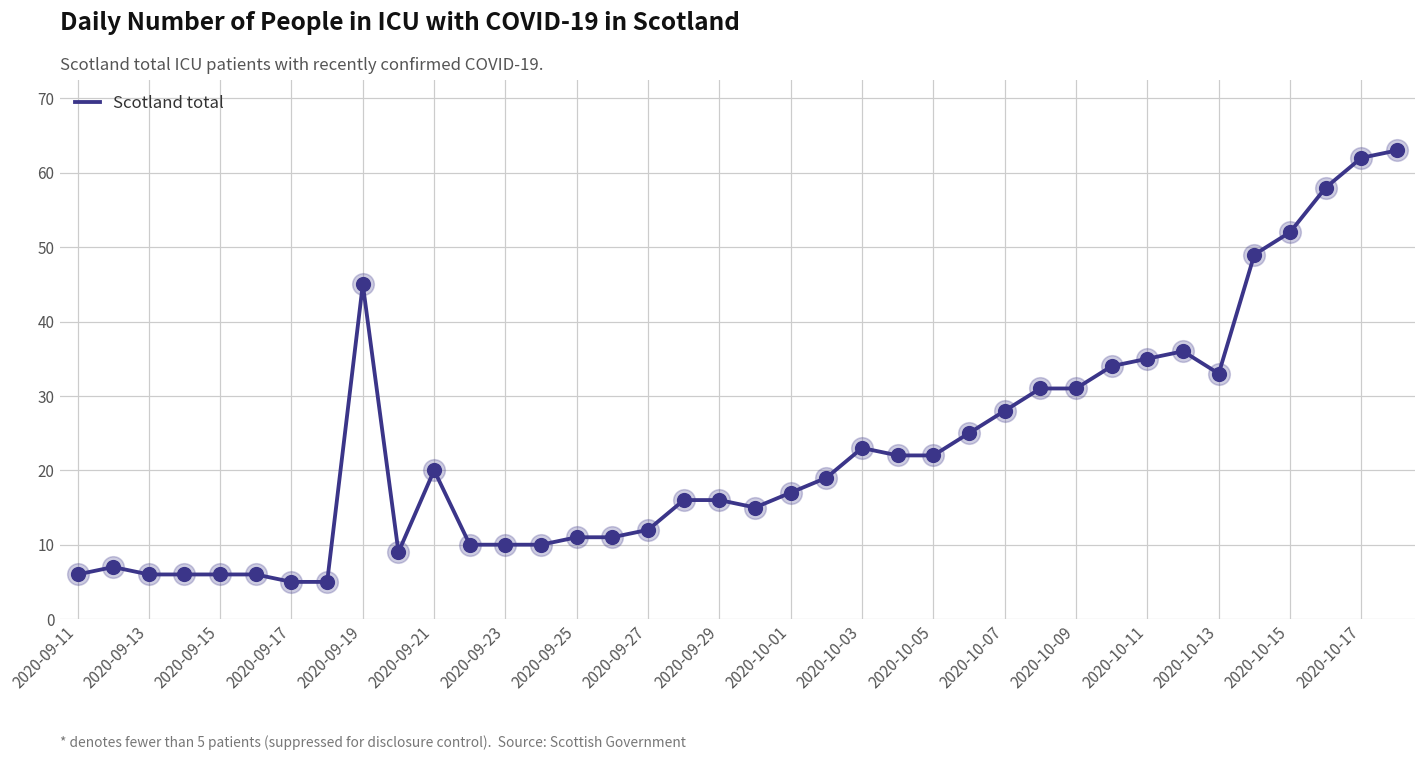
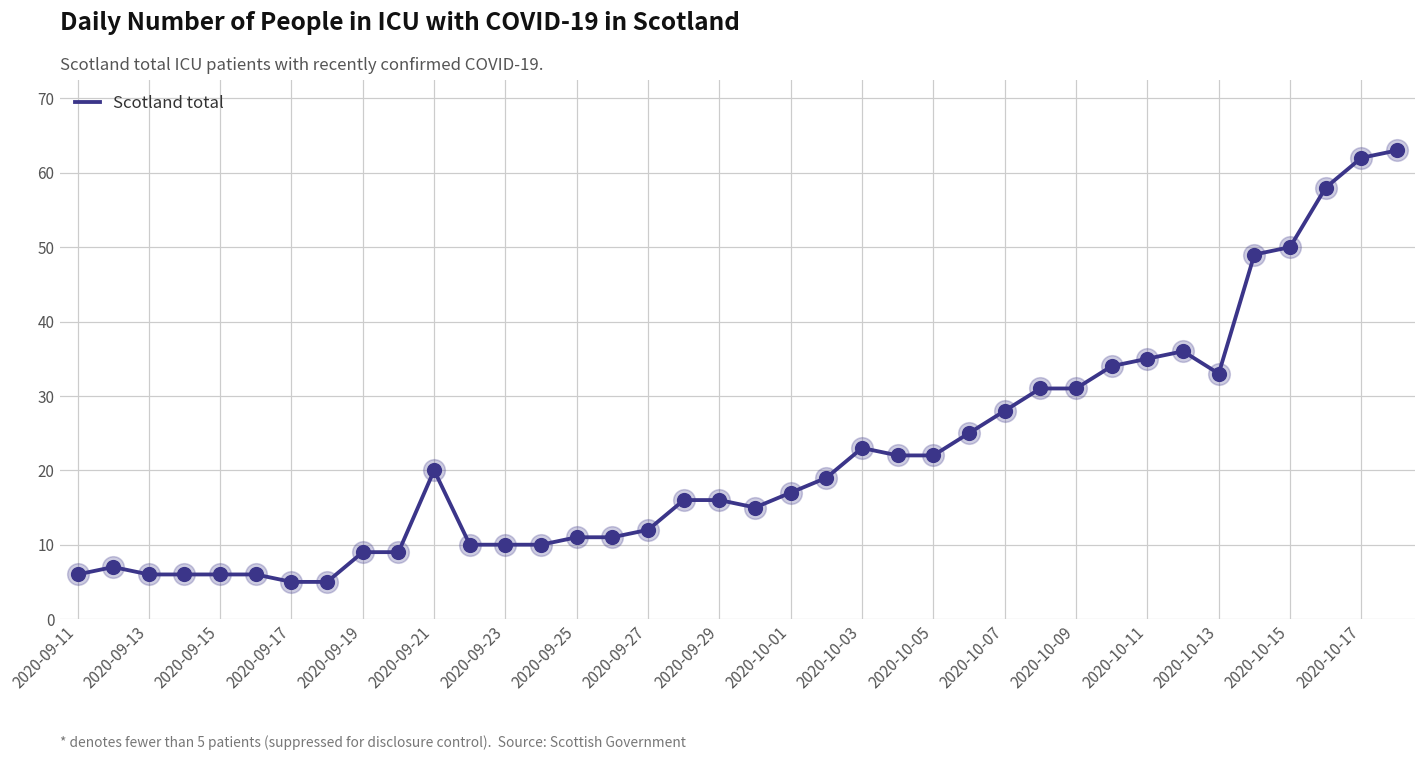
2020-09-19: 45 -> 9
2020-10-15: 52 -> 50
